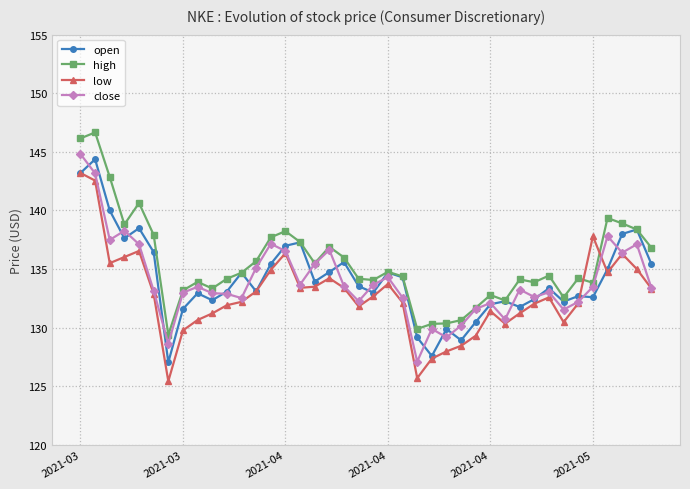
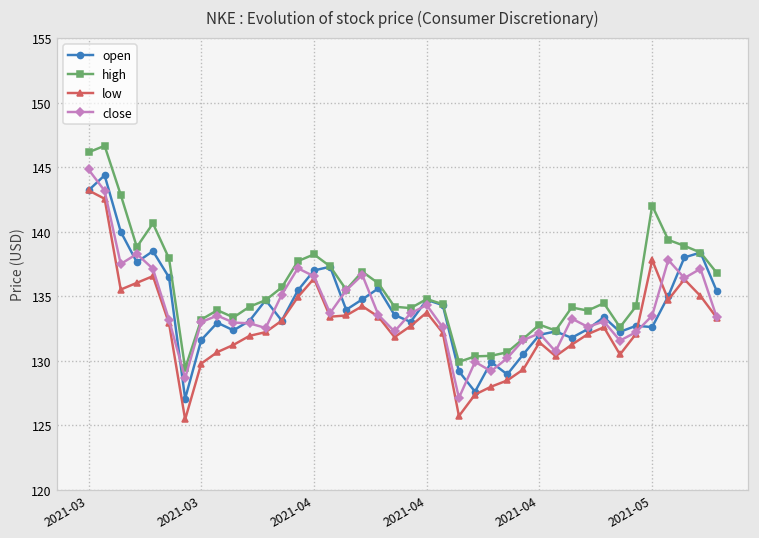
high, 2021-05: 133.8 -> 142.0
